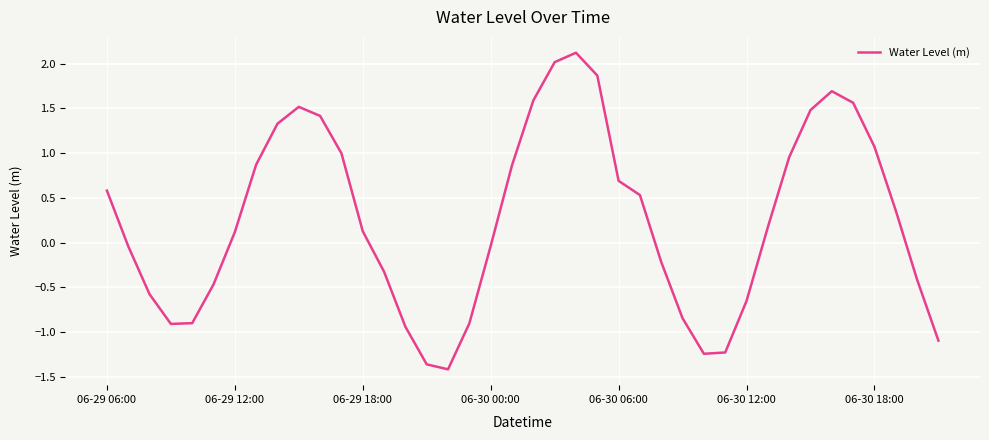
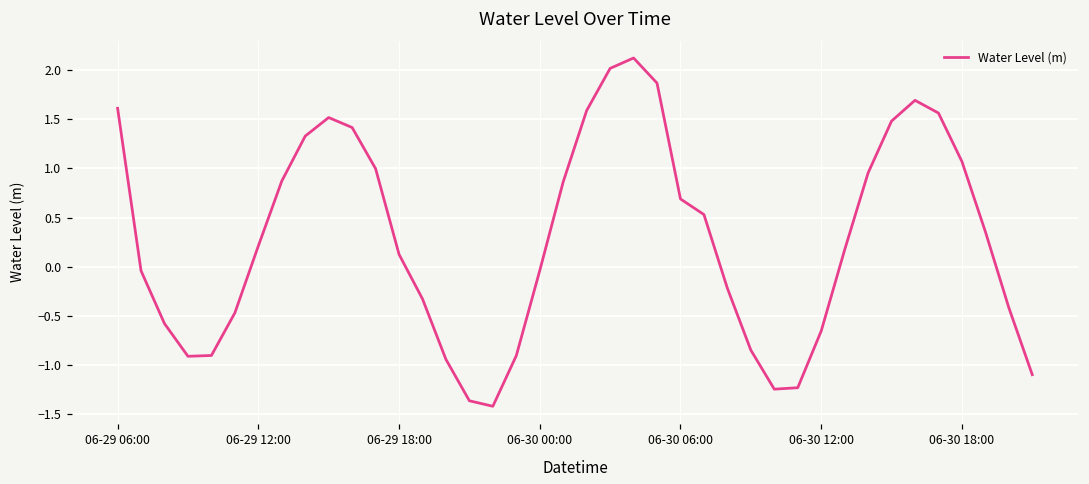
06-29 06:00: 0.6 -> 1.6
06-29 12:00: 0.1 -> 0.2
